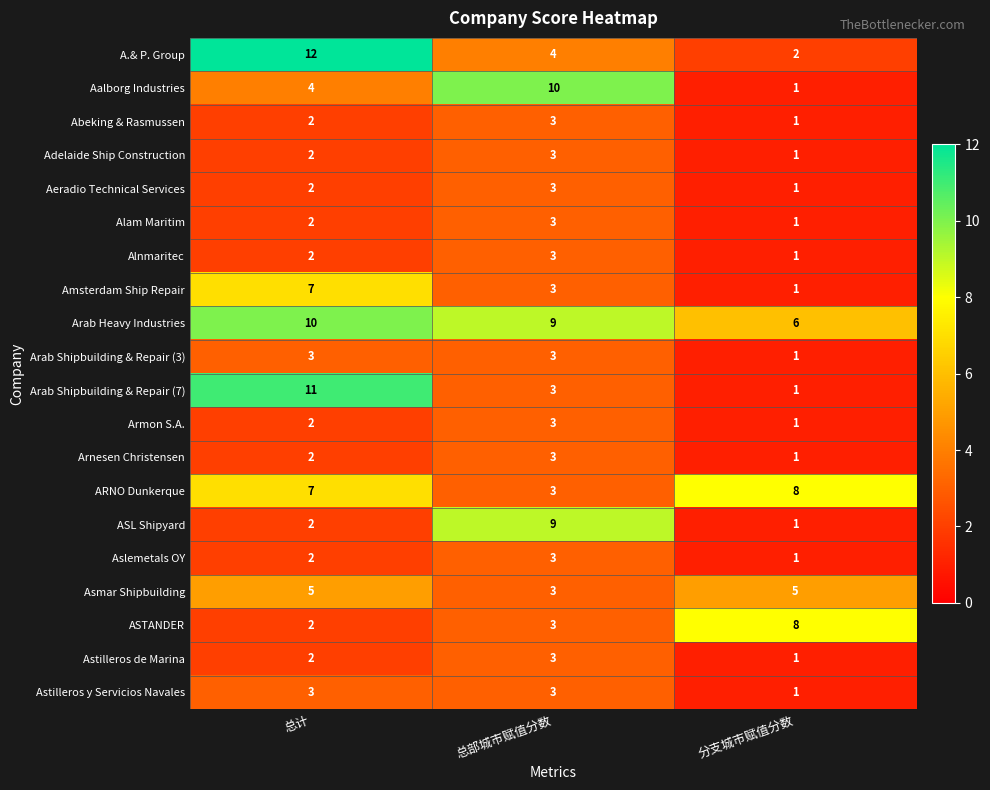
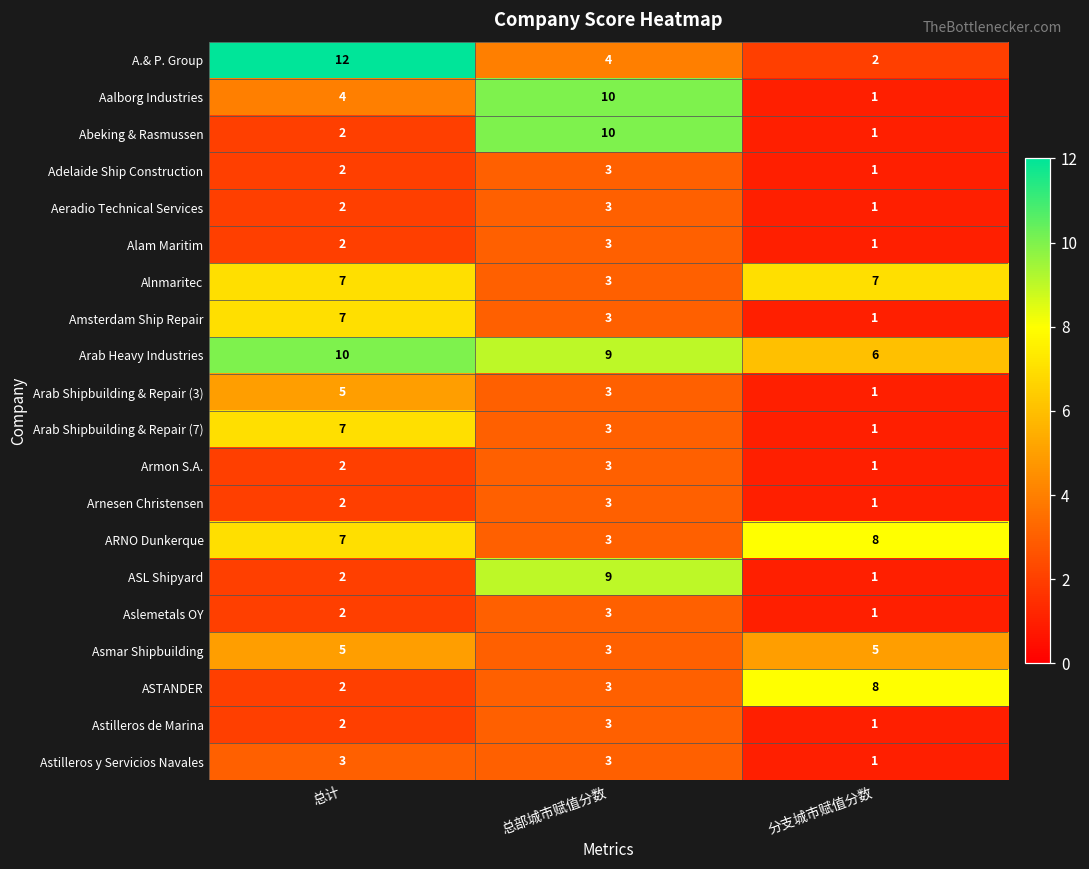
Abeking & Rasmussen, 总部城市赋值分数: 3 -> 10
Alnmaritec, 总计: 2 -> 7
Alnmaritec, 分支城市赋值分数: 1 -> 7
Arab Shipbuilding & Repair (3), 总计: 3 -> 5
Arab Shipbuilding & Repair (7), 总计: 11 -> 7
